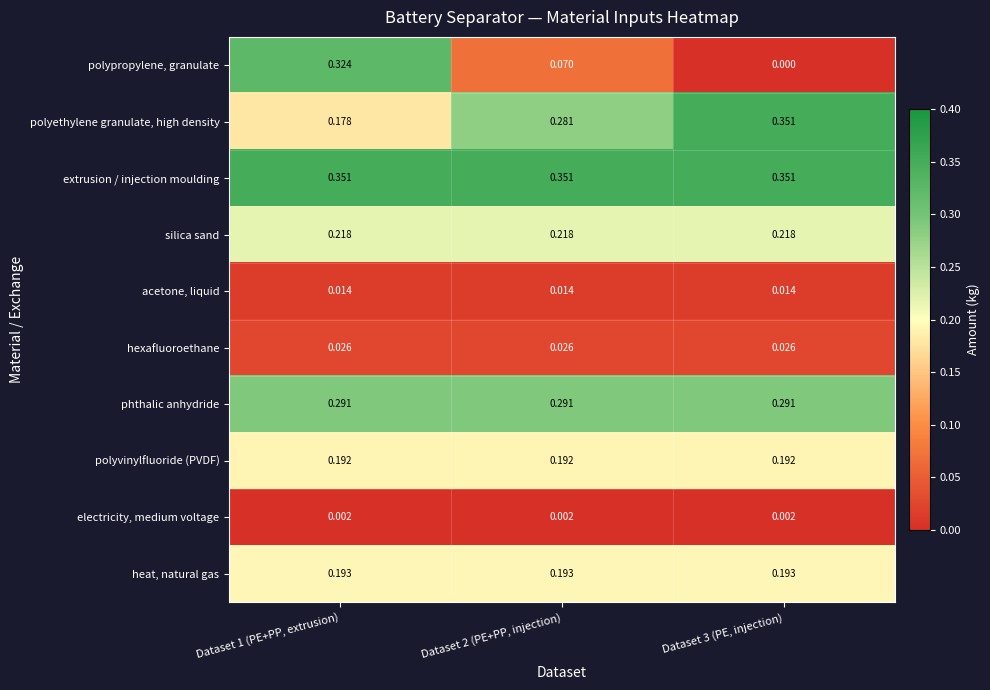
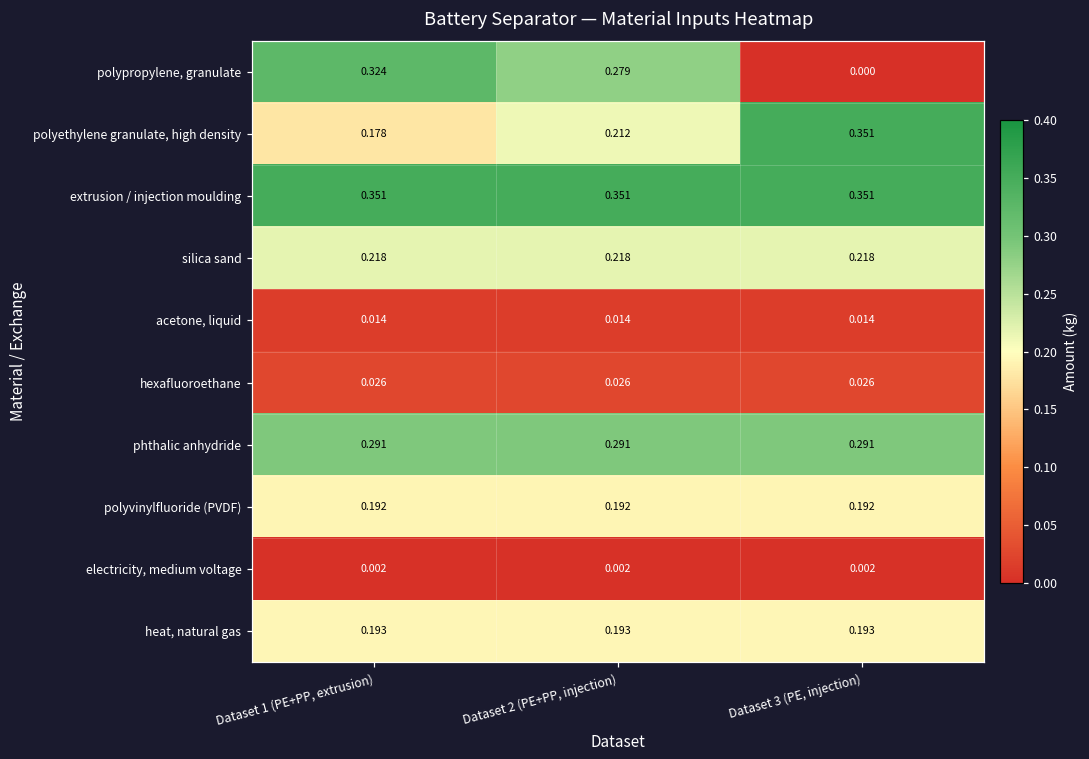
polypropylene, granulate, Dataset 2 (PE+PP, injection): 0.070 -> 0.279
polyethylene granulate, high density, Dataset 2 (PE+PP, injection): 0.281 -> 0.212
